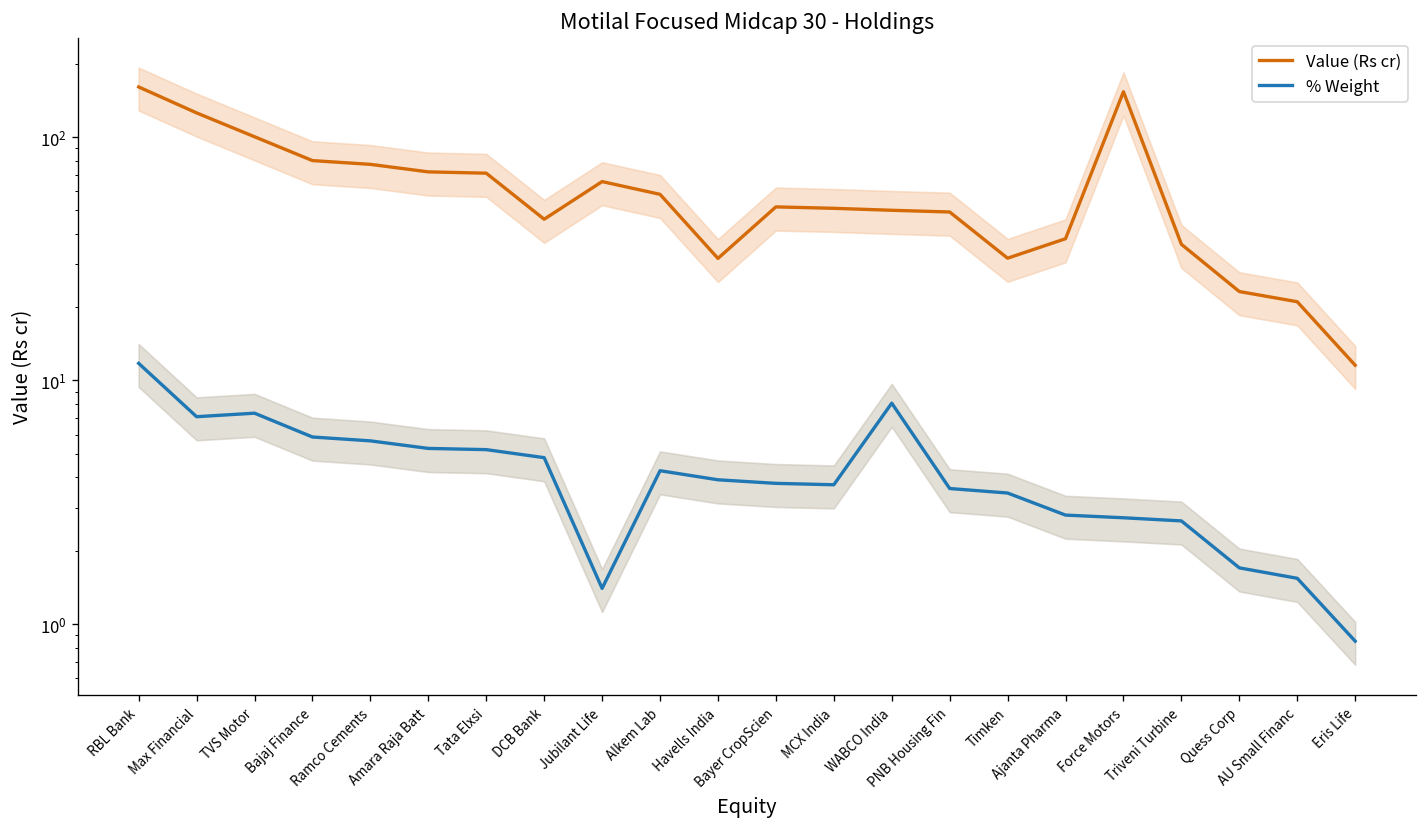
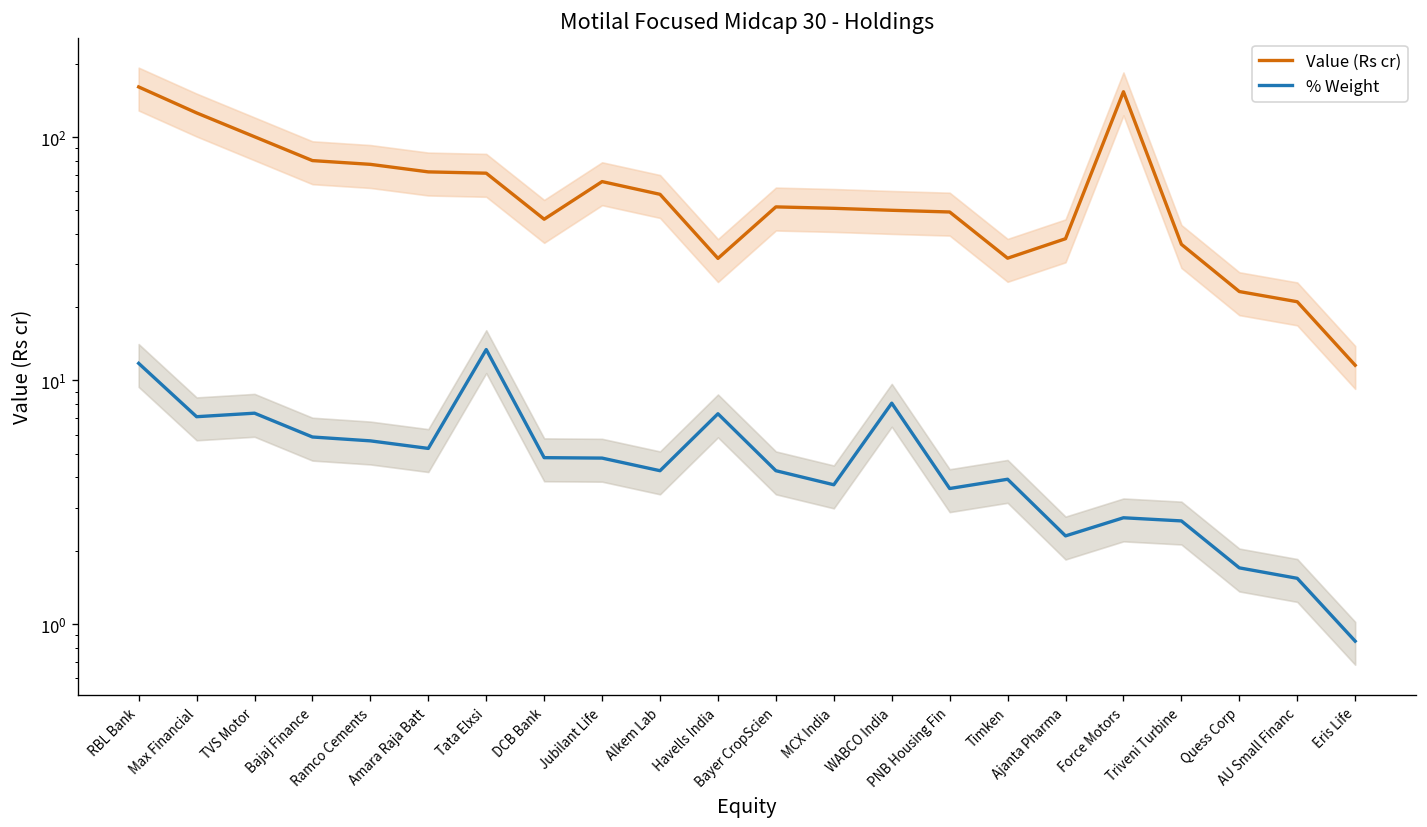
% Weight, Tata Elxsi: 5.2 -> 13
% Weight, Jubilant Life: 1.4 -> 4.8
% Weight, Havells India: 3.9 -> 7.3
% Weight, Bayer CropScien: 3.8 -> 4.3
% Weight, Timken: 3.5 -> 3.9
% Weight, Ajanta Pharma: 2.8 -> 2.3
